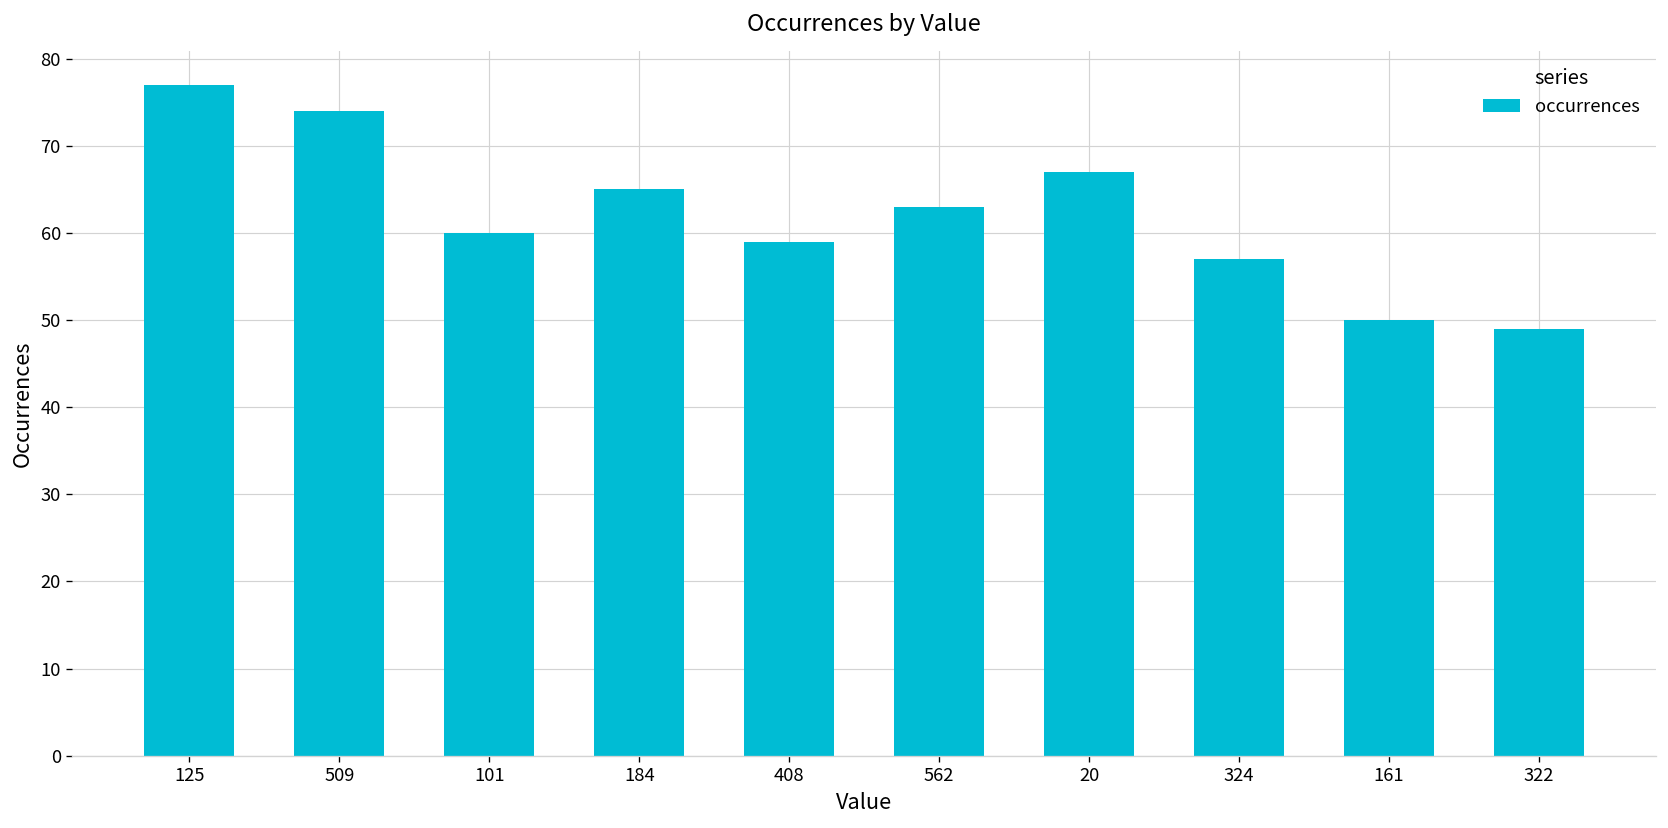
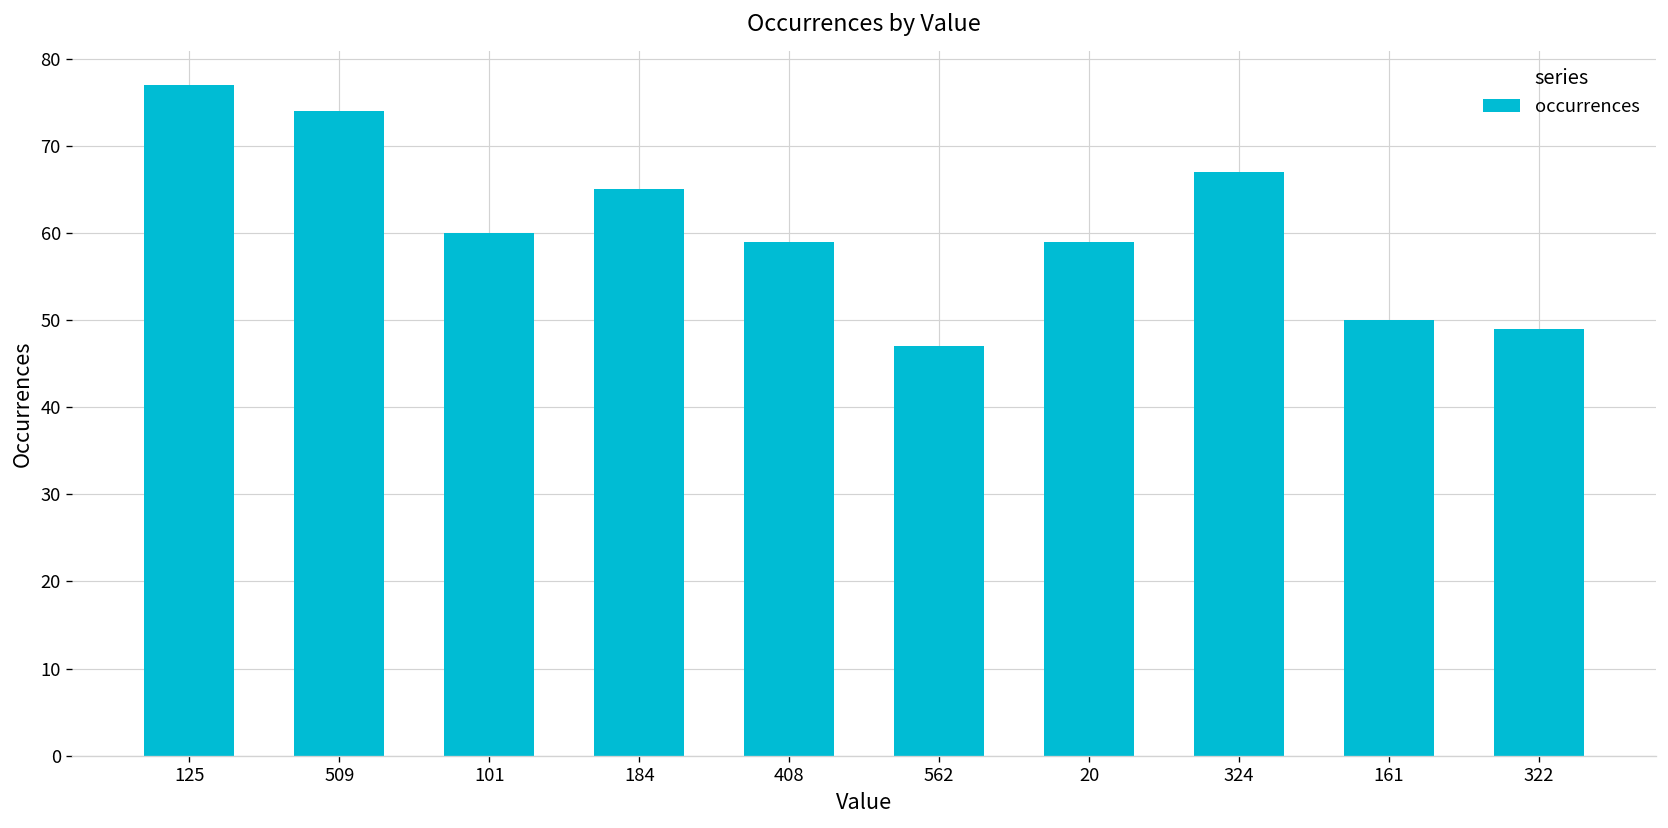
562: 63 -> 47
20: 67 -> 59
324: 57 -> 67
